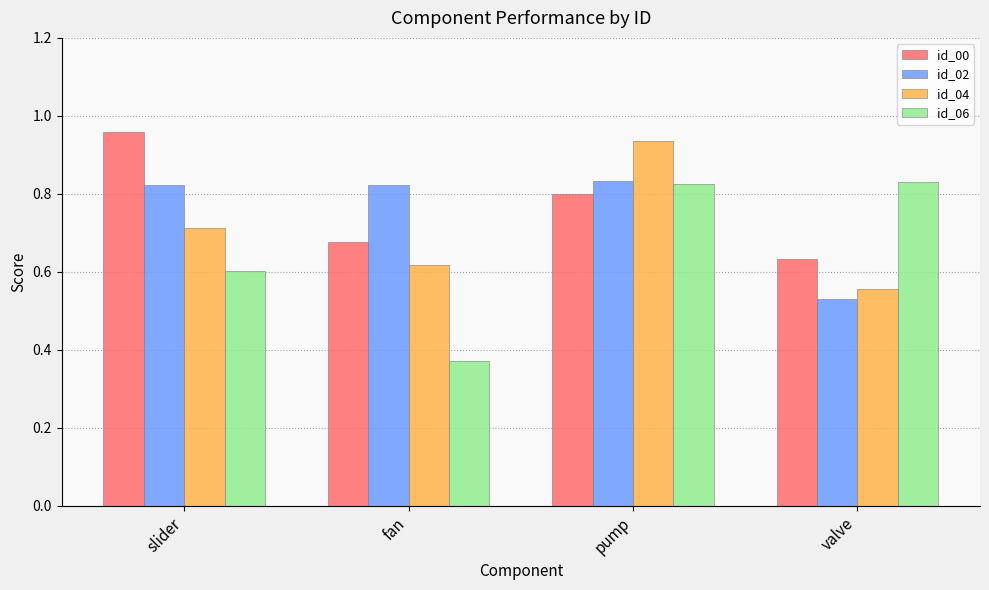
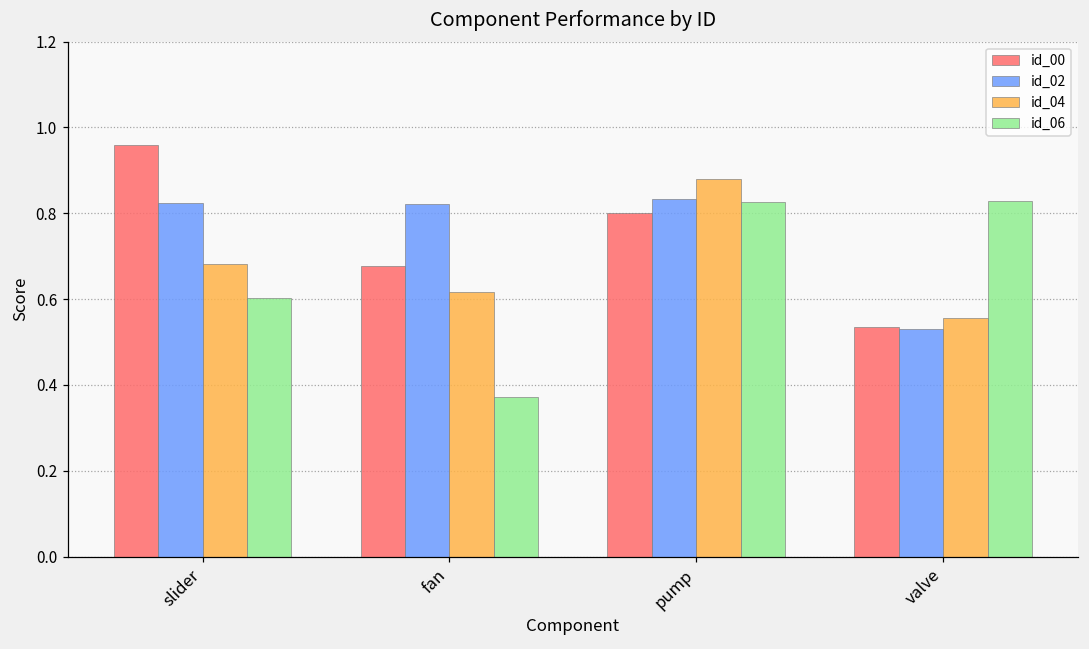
id_04, slider: 0.71 -> 0.68
id_04, pump: 0.94 -> 0.88
id_00, valve: 0.63 -> 0.54
